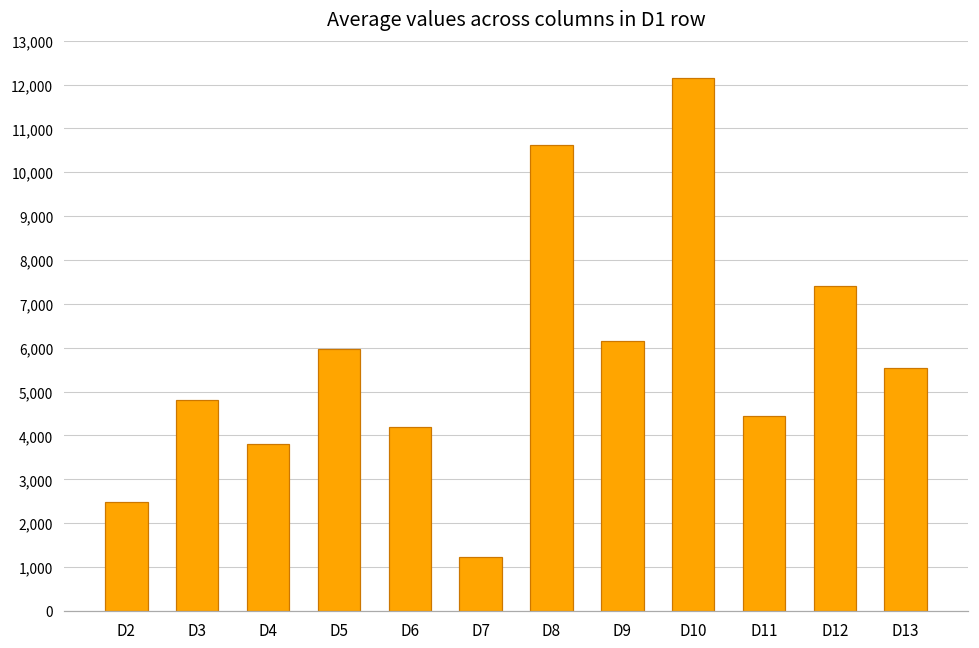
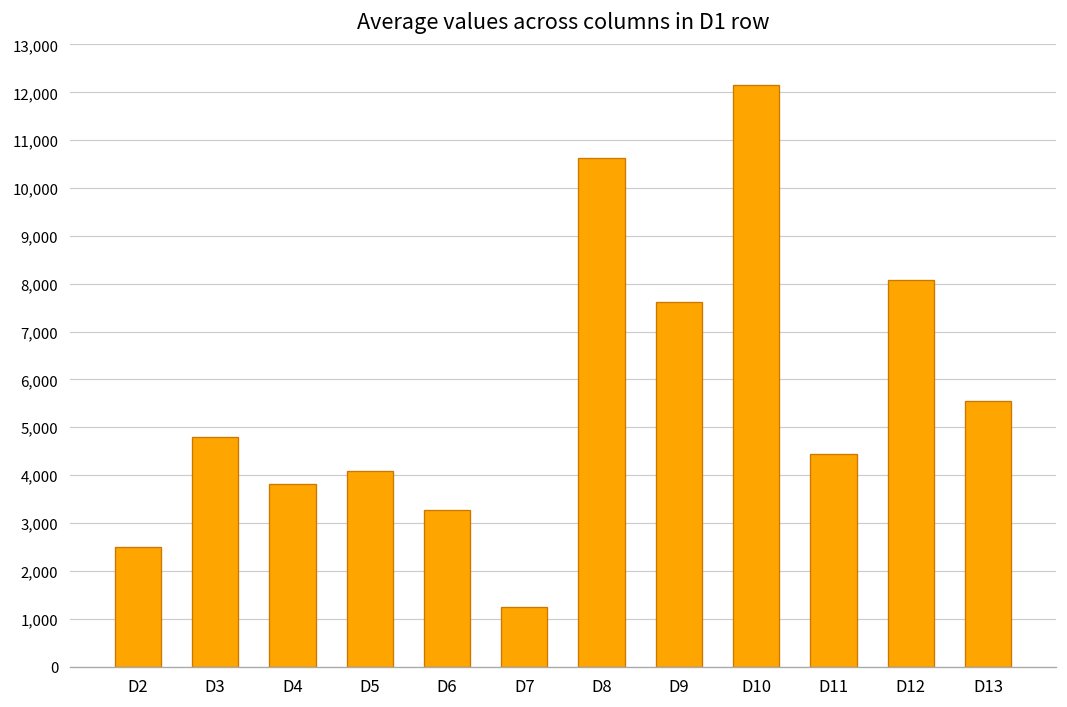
D5: 6,000 -> 4,100
D6: 4,200 -> 3,300
D9: 6,100 -> 7,600
D12: 7,400 -> 8,100
